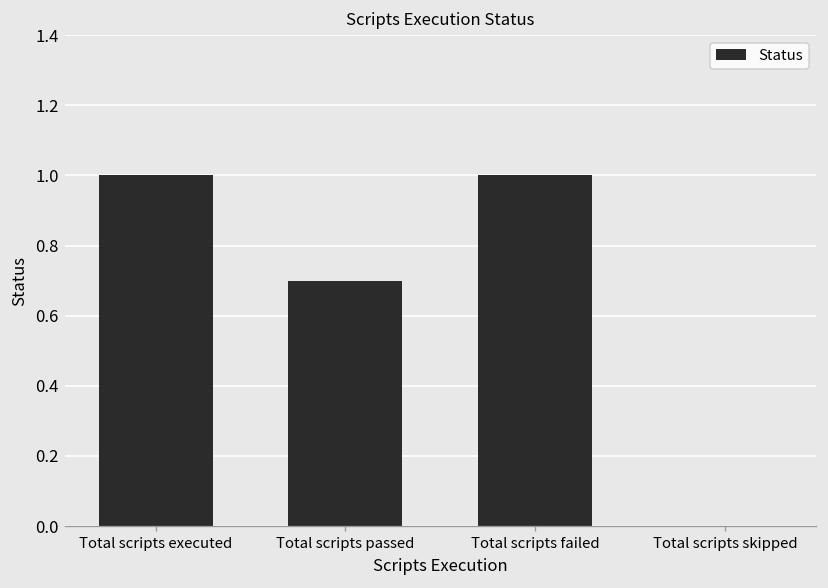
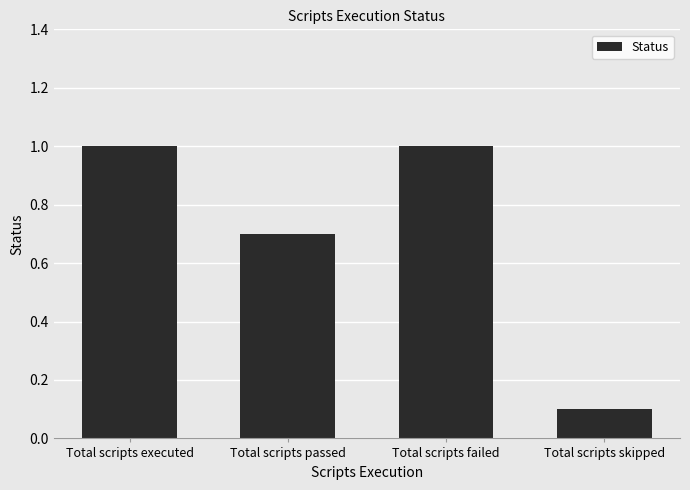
Total scripts skipped: 0.0 -> 0.1
